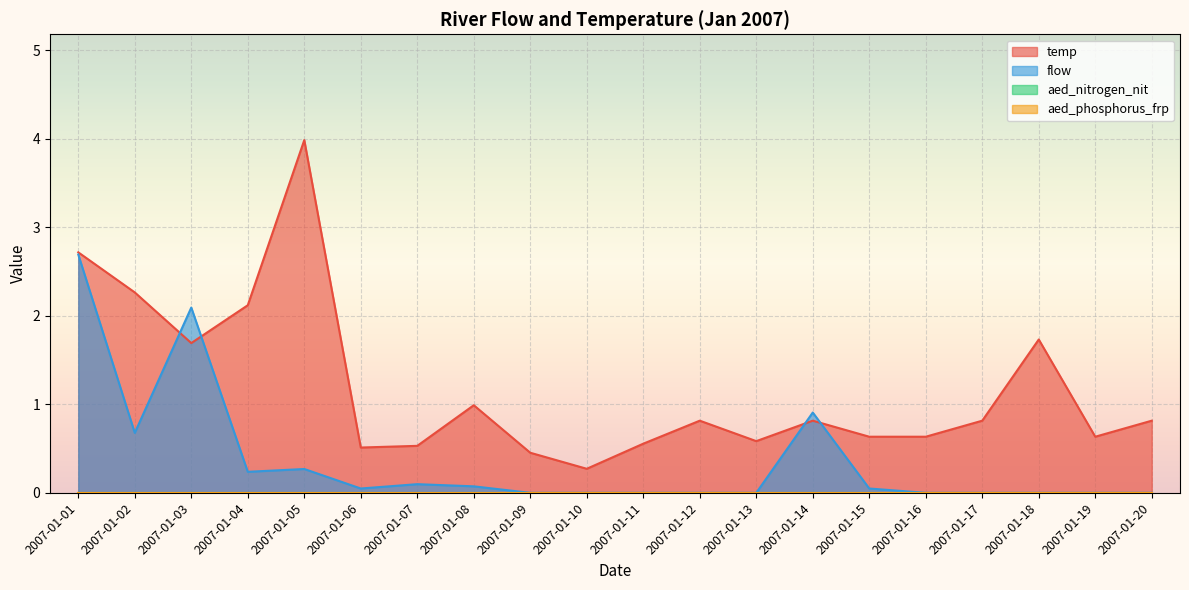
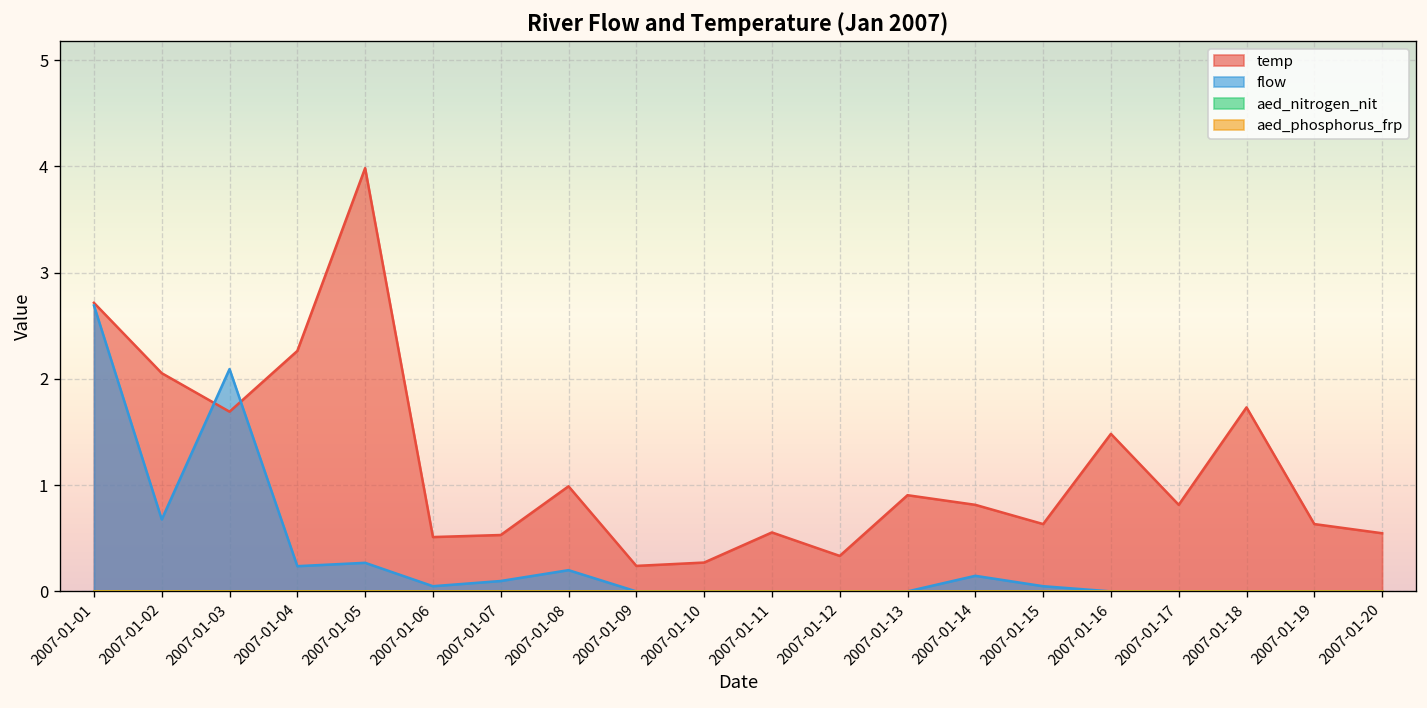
temp, 2007-01-02: 2.3 -> 2.1
temp, 2007-01-04: 2.1 -> 2.3
flow, 2007-01-08: 0.1 -> 0.2
temp, 2007-01-09: 0.5 -> 0.2
temp, 2007-01-12: 0.8 -> 0.3
temp, 2007-01-13: 0.6 -> 0.9
flow, 2007-01-14: 0.9 -> 0.1
temp, 2007-01-16: 0.6 -> 1.5
temp, 2007-01-20: 0.8 -> 0.5
